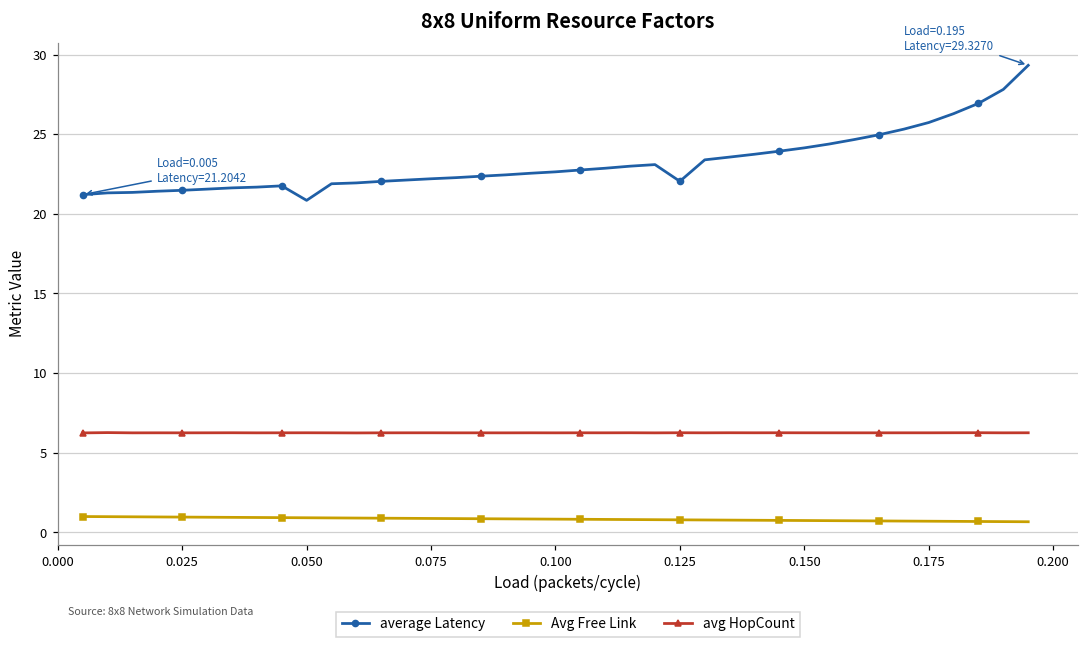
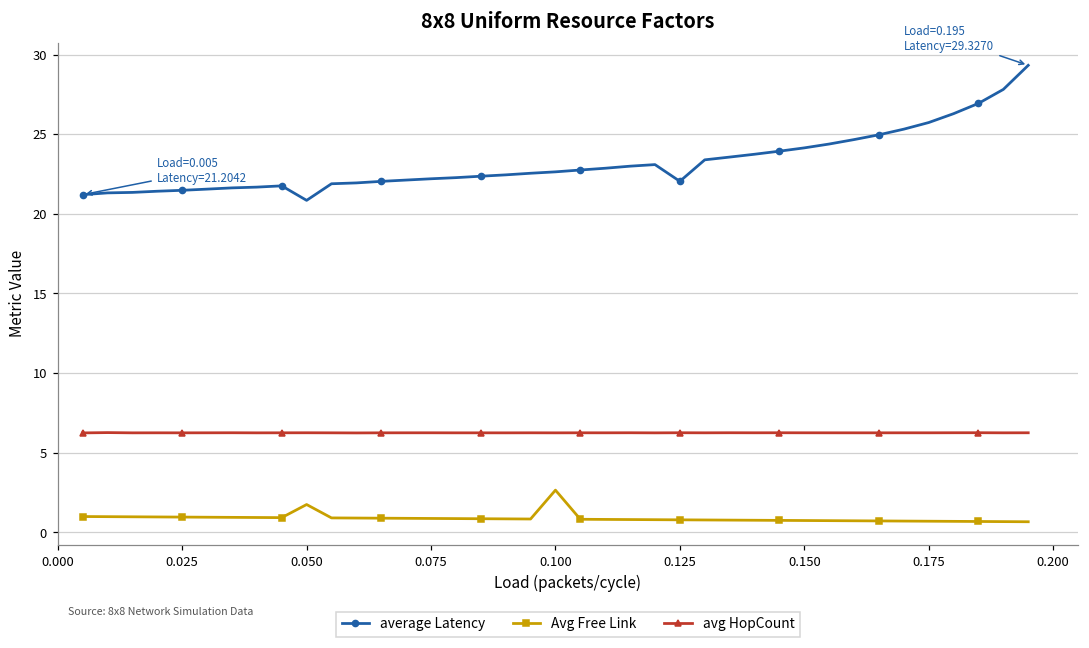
Avg Free Link, 0.050: 0.9 -> 1.7
Avg Free Link, 0.100: 0.8 -> 2.6
